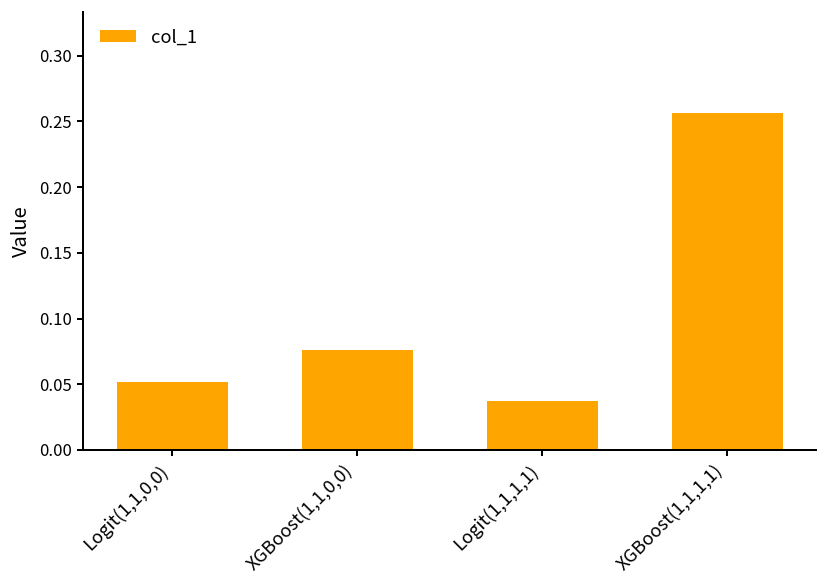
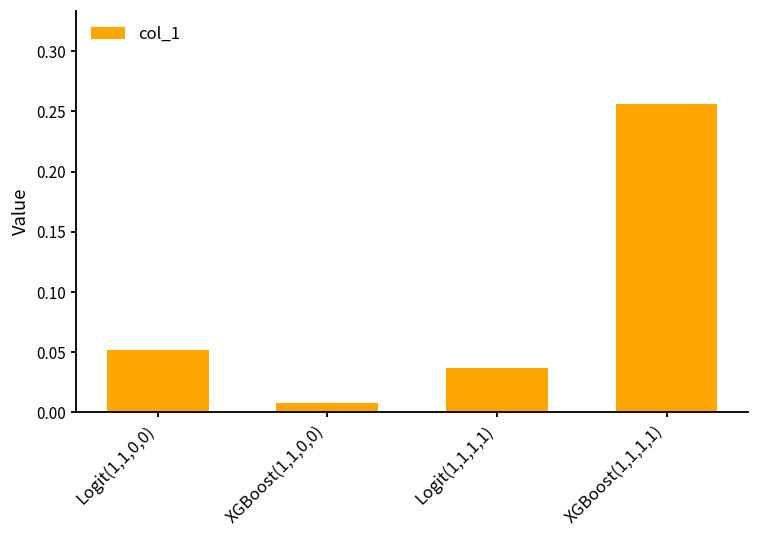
XGBoost(1,1,0,0): 0.076 -> 0.008
